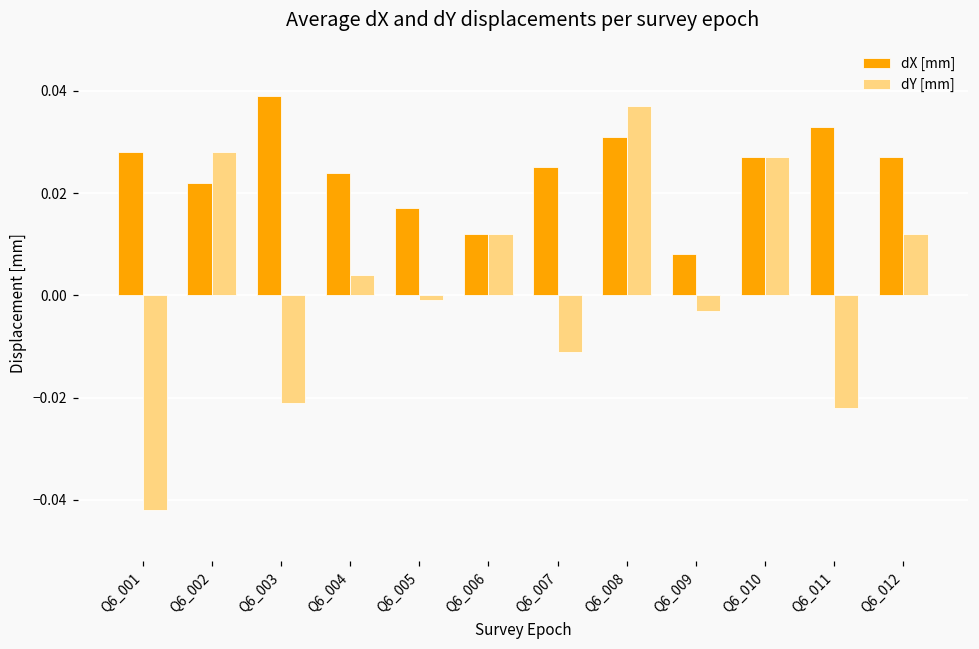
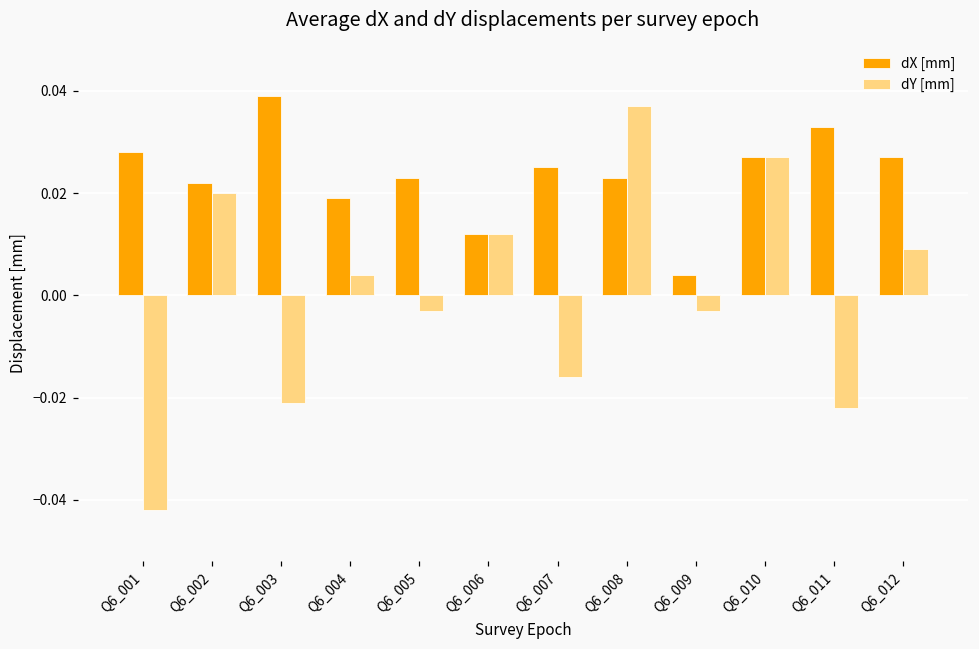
dY [mm], Q6_002: 0.028 -> 0.020
dX [mm], Q6_004: 0.024 -> 0.019
dX [mm], Q6_005: 0.017 -> 0.023
dY [mm], Q6_005: -0.001 -> -0.003
dY [mm], Q6_007: -0.011 -> -0.016
dX [mm], Q6_008: 0.031 -> 0.023
dX [mm], Q6_009: 0.008 -> 0.004
dY [mm], Q6_012: 0.012 -> 0.009
